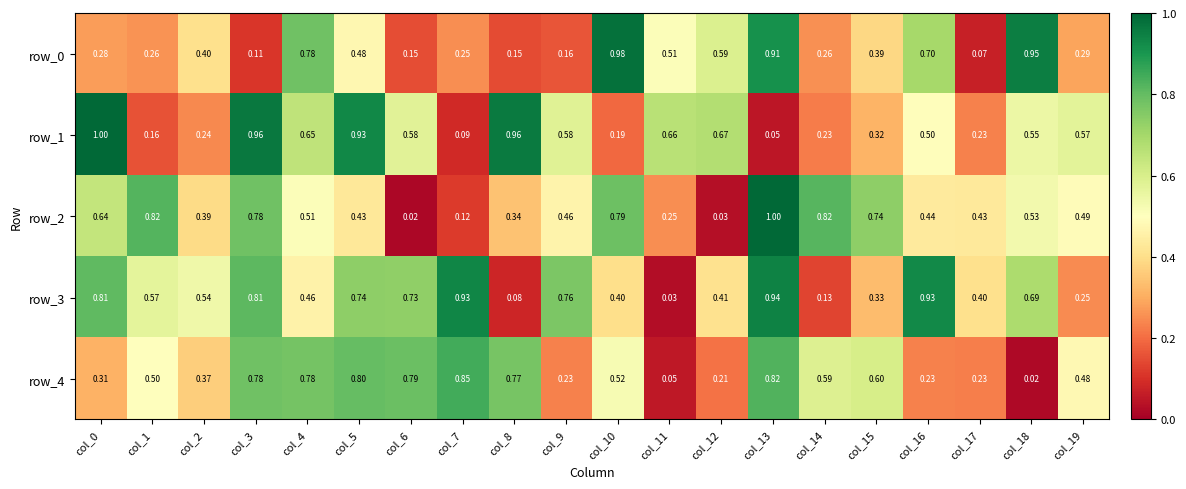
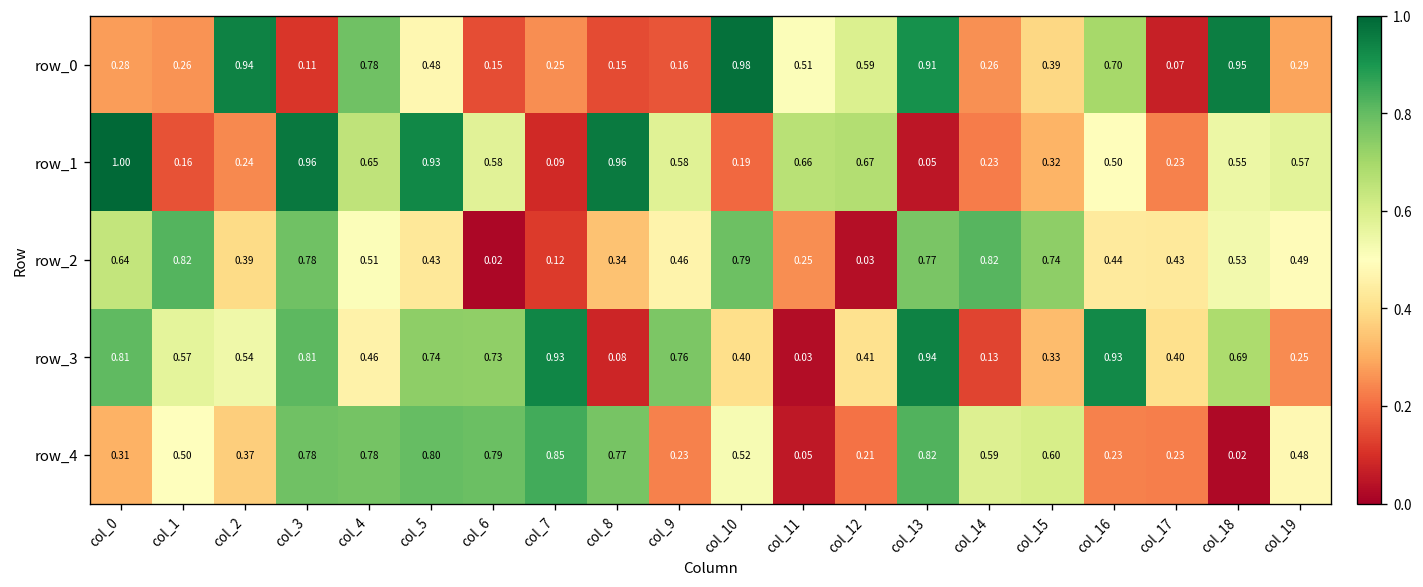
row_0, col_2: 0.40 -> 0.94
row_2, col_13: 1.00 -> 0.77
